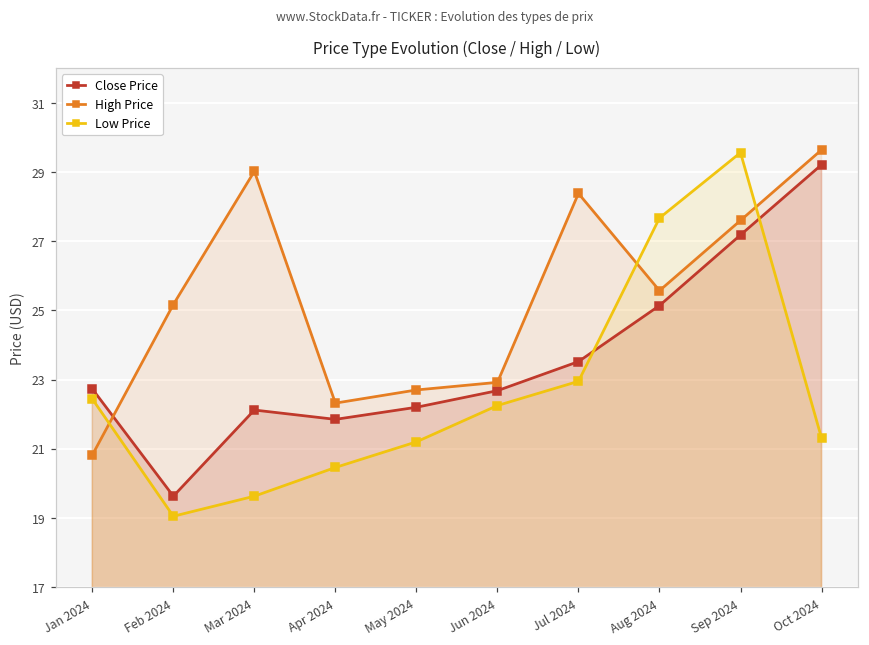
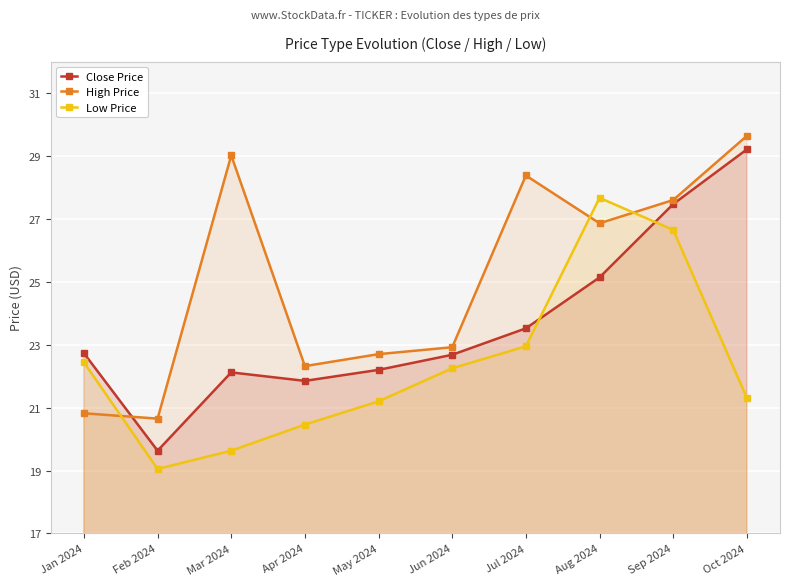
High Price, Feb 2024: 25.2 -> 20.7
High Price, Aug 2024: 25.6 -> 26.9
Close Price, Sep 2024: 27.2 -> 27.5
Low Price, Sep 2024: 29.6 -> 26.7
